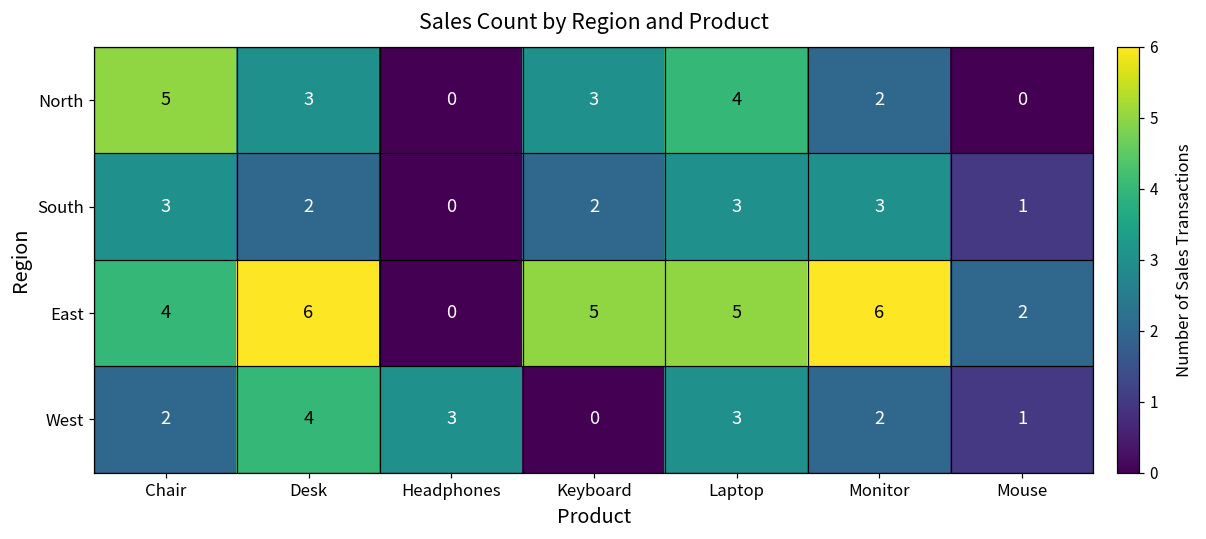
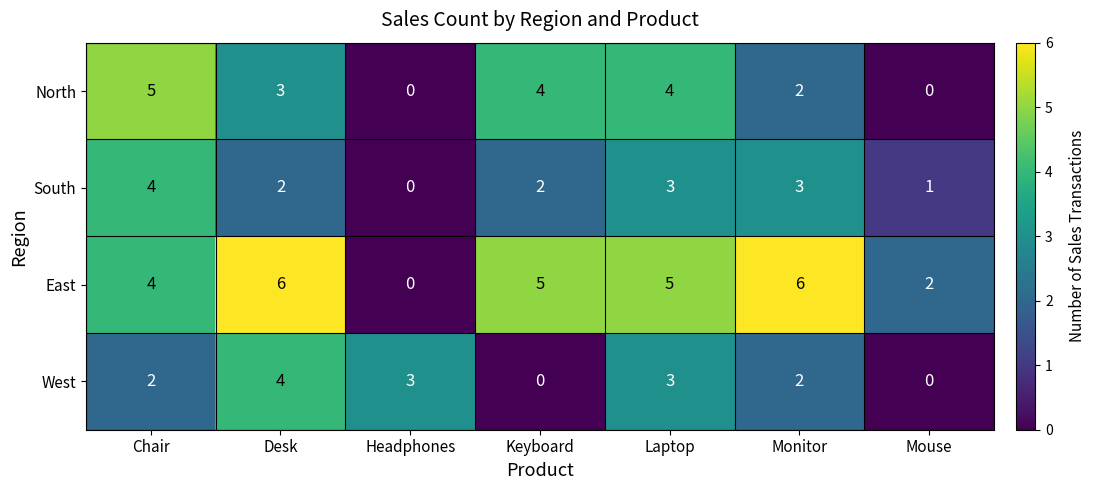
North, Keyboard: 3 -> 4
South, Chair: 3 -> 4
West, Mouse: 1 -> 0
